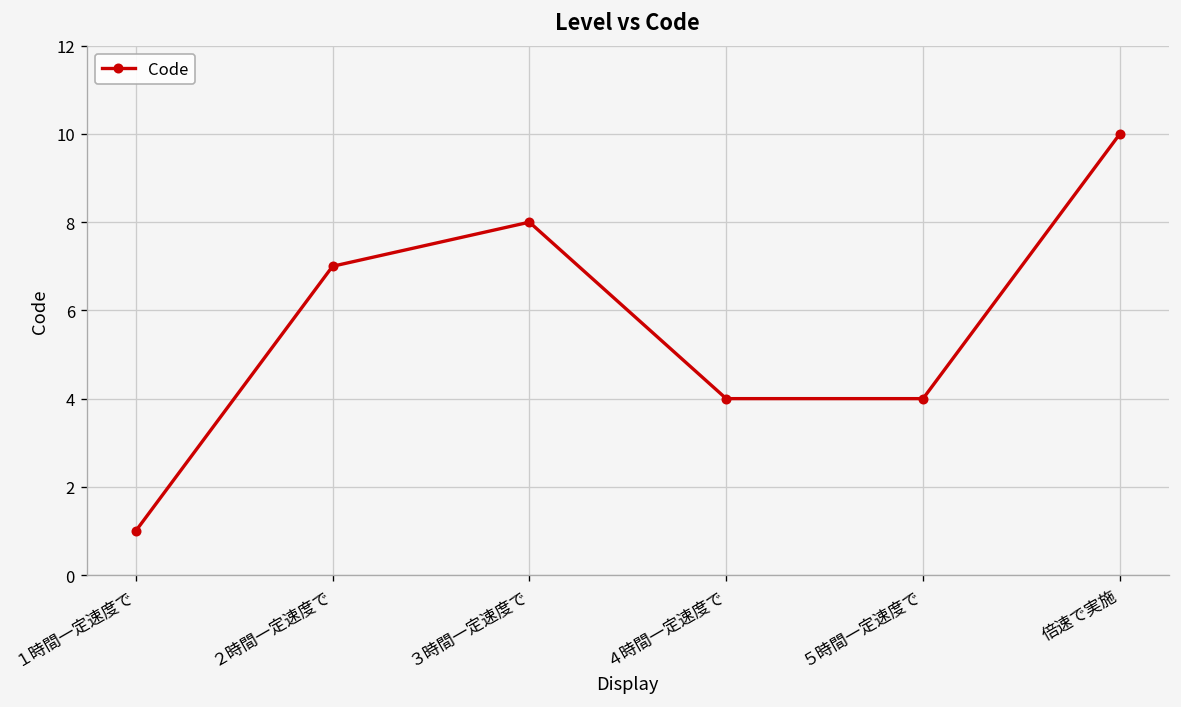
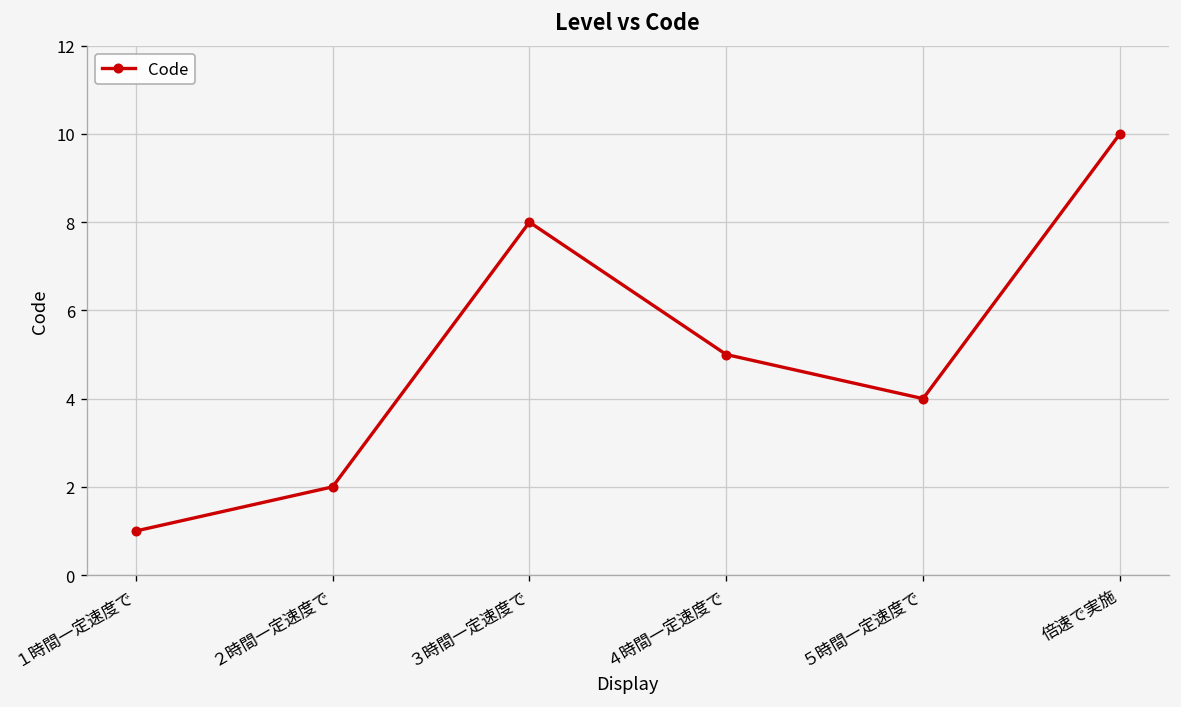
２時間一定速度で: 7 -> 2
４時間一定速度で: 4 -> 5
